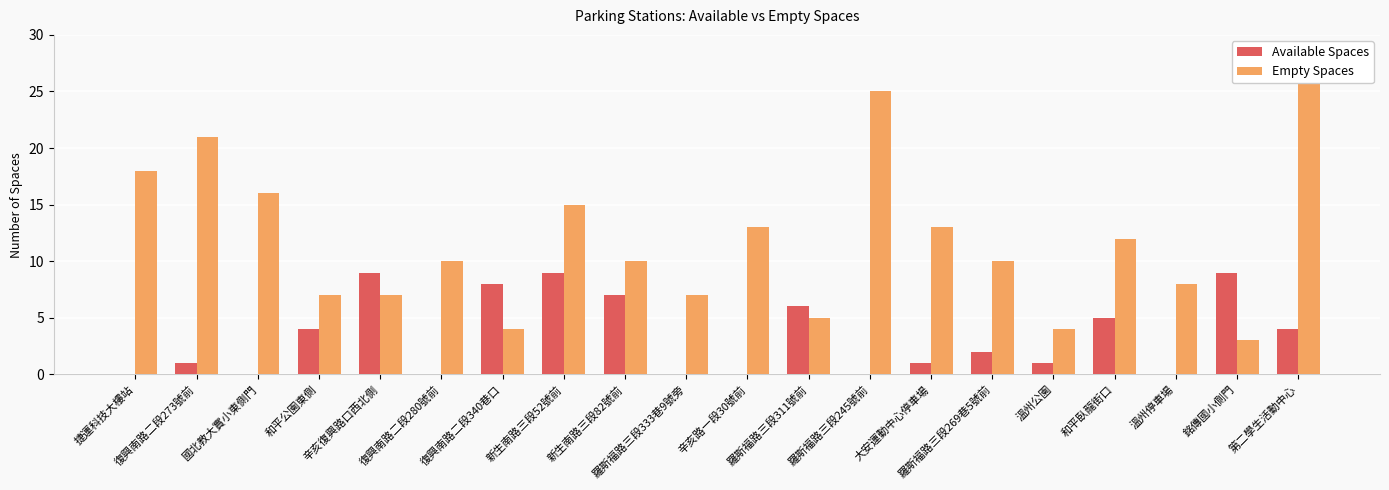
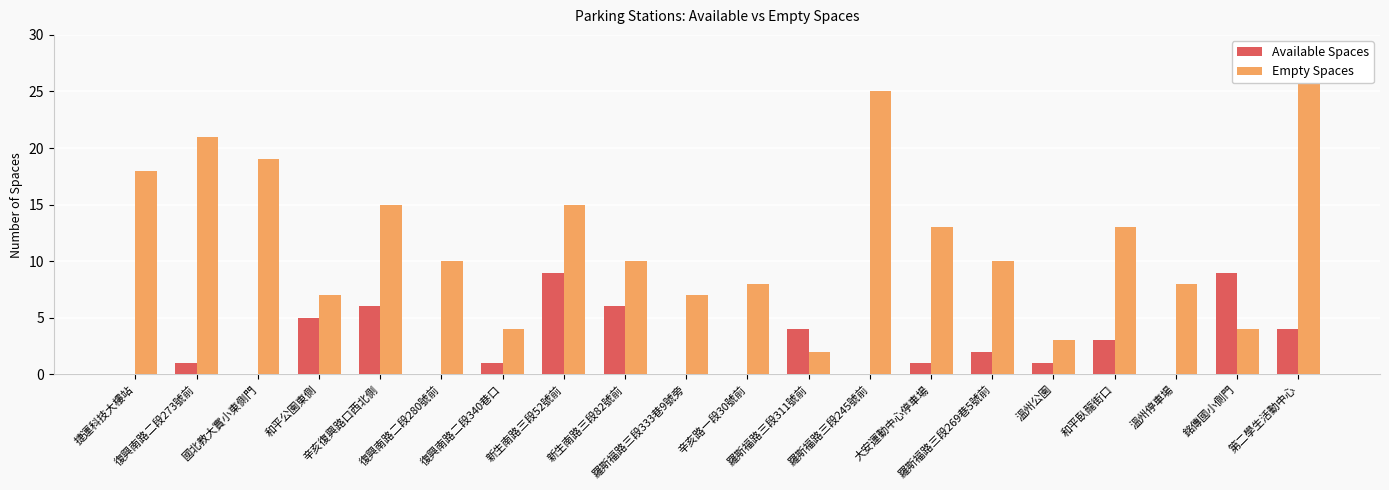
Empty Spaces, 國北教大實小東側門: 16 -> 19
Available Spaces, 和平公園東側: 4 -> 5
Available Spaces, 辛亥復興路口西北側: 9 -> 6
Empty Spaces, 辛亥復興路口西北側: 7 -> 15
Available Spaces, 復興南路二段340巷口: 8 -> 1
Available Spaces, 新生南路三段82號前: 7 -> 6
Empty Spaces, 辛亥路一段30號前: 13 -> 8
Available Spaces, 羅斯福路三段311號前: 6 -> 4
Empty Spaces, 羅斯福路三段311號前: 5 -> 2
Empty Spaces, 溫州公園: 4 -> 3
Available Spaces, 和平臥龍街口: 5 -> 3
Empty Spaces, 和平臥龍街口: 12 -> 13
Empty Spaces, 銘傳國小側門: 3 -> 4
